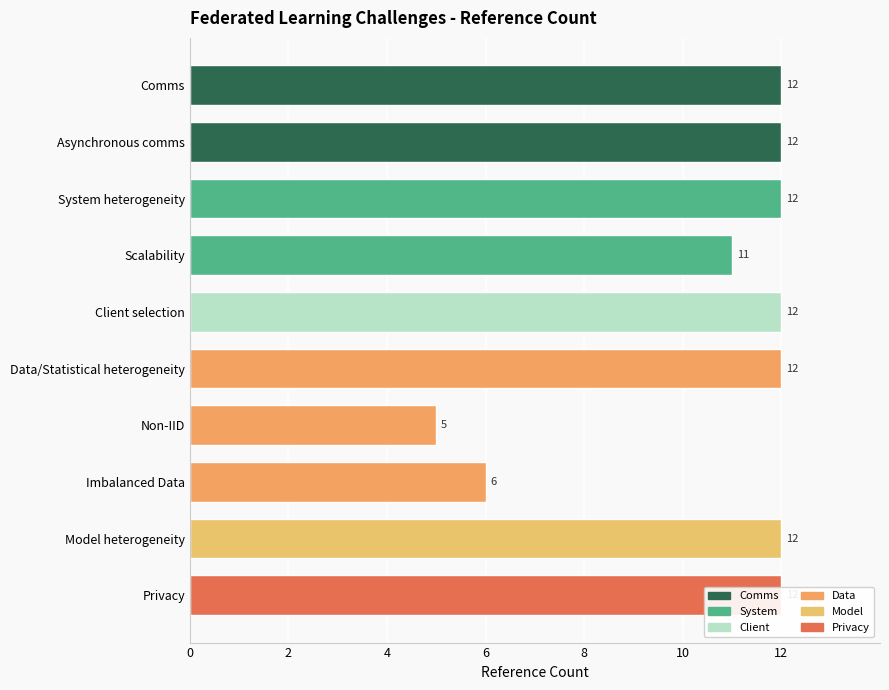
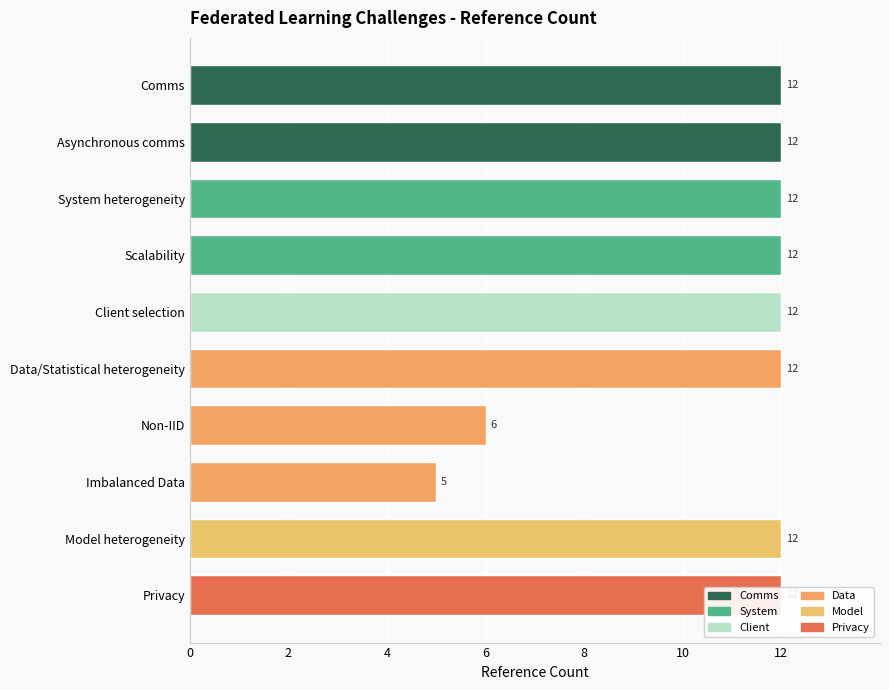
Scalability: 11 -> 12
Non-IID: 5 -> 6
Imbalanced Data: 6 -> 5
